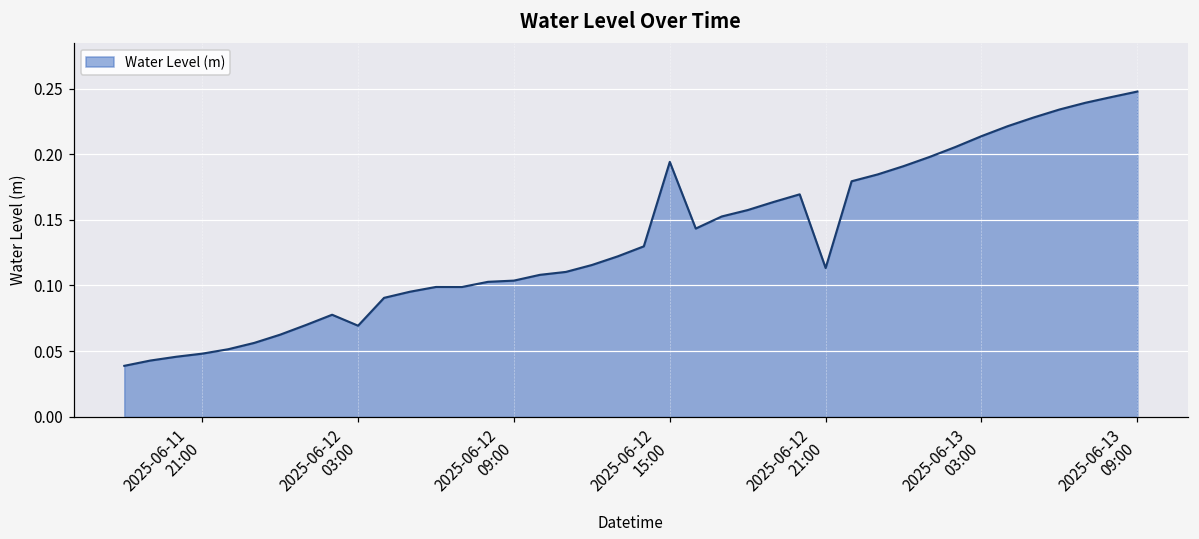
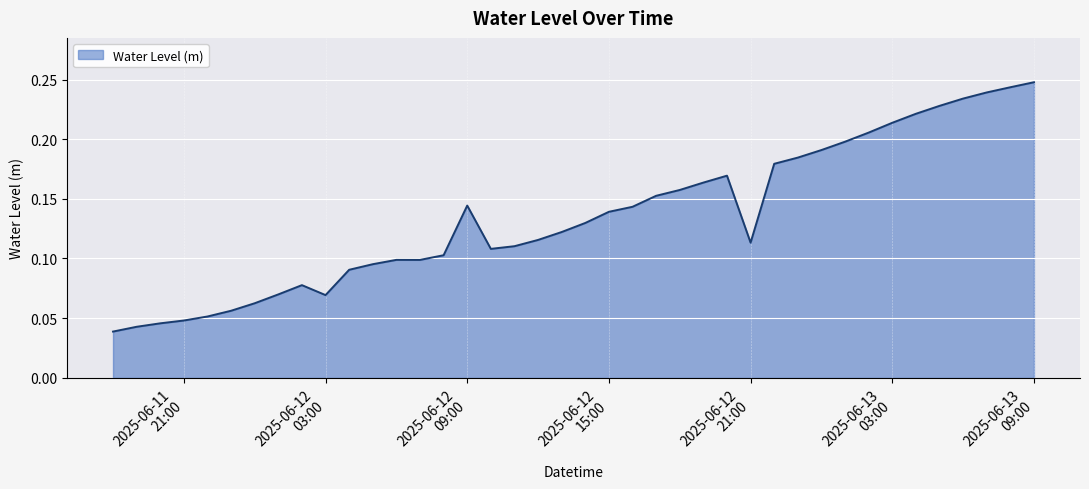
2025-06-12 09:00: 0.104 -> 0.144
2025-06-12 15:00: 0.194 -> 0.139
